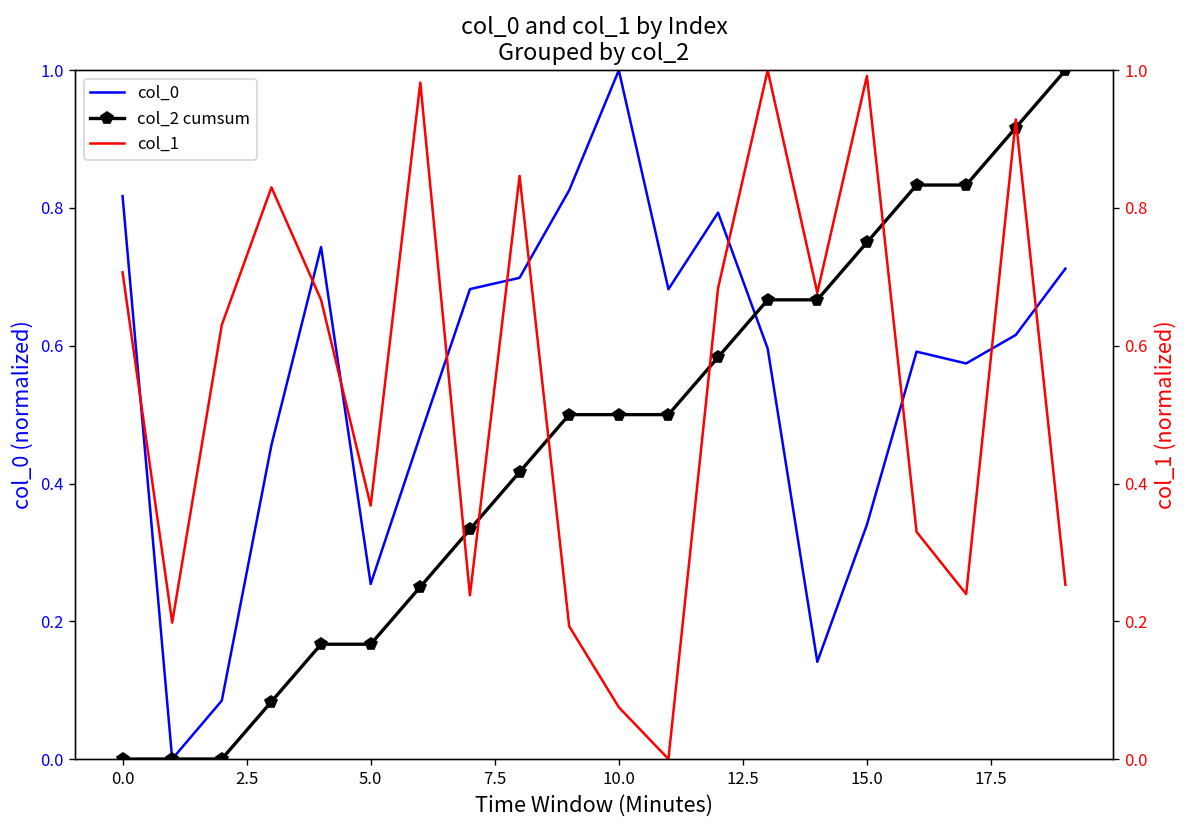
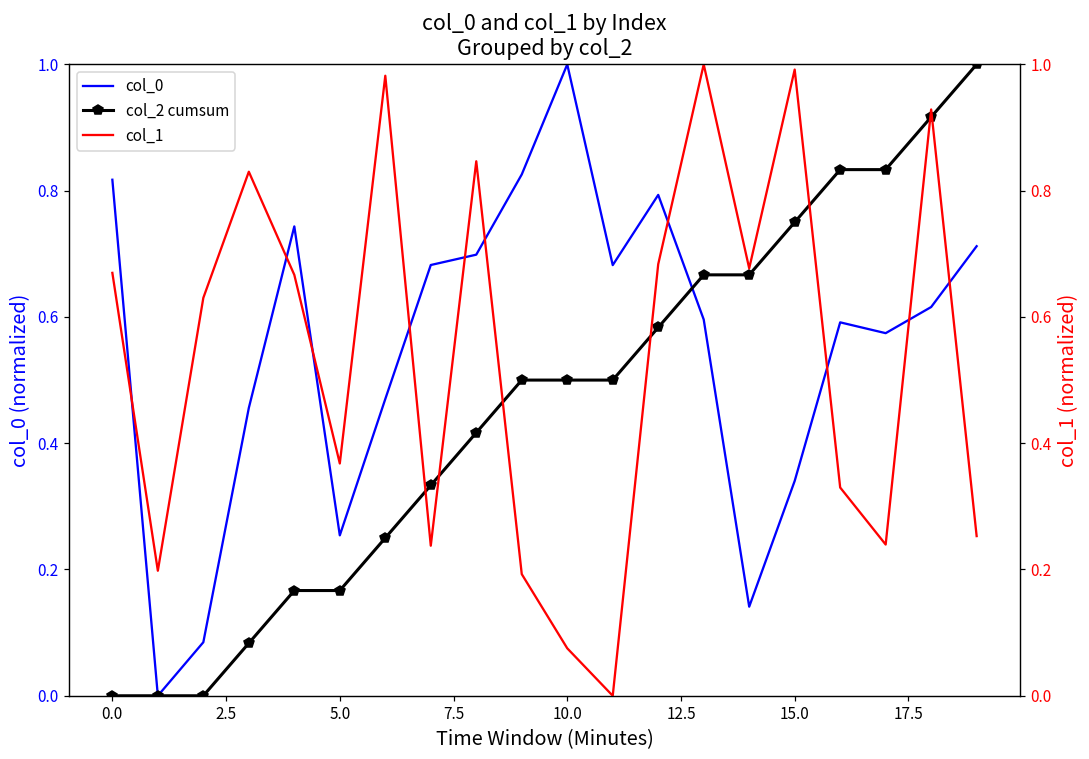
col_1, 0.0: 0.71 -> 0.67
